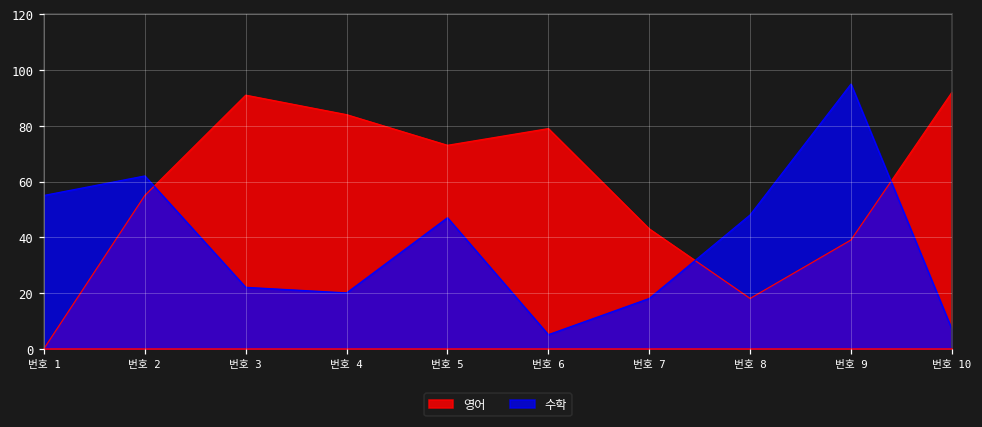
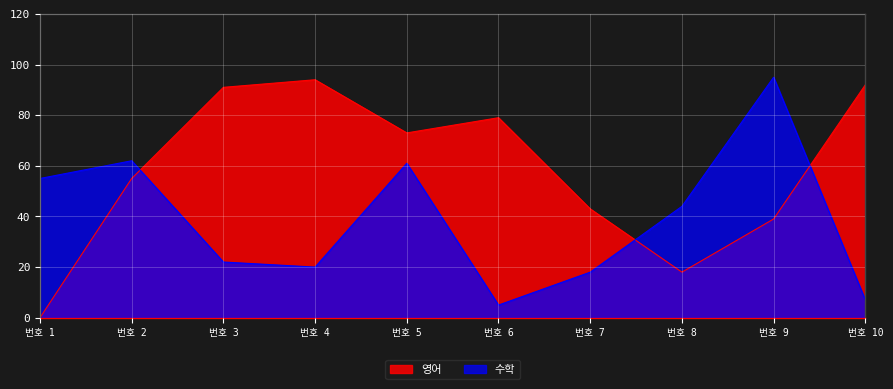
영어, 번호 4: 84 -> 94
수학, 번호 5: 47 -> 61
수학, 번호 8: 48 -> 44
